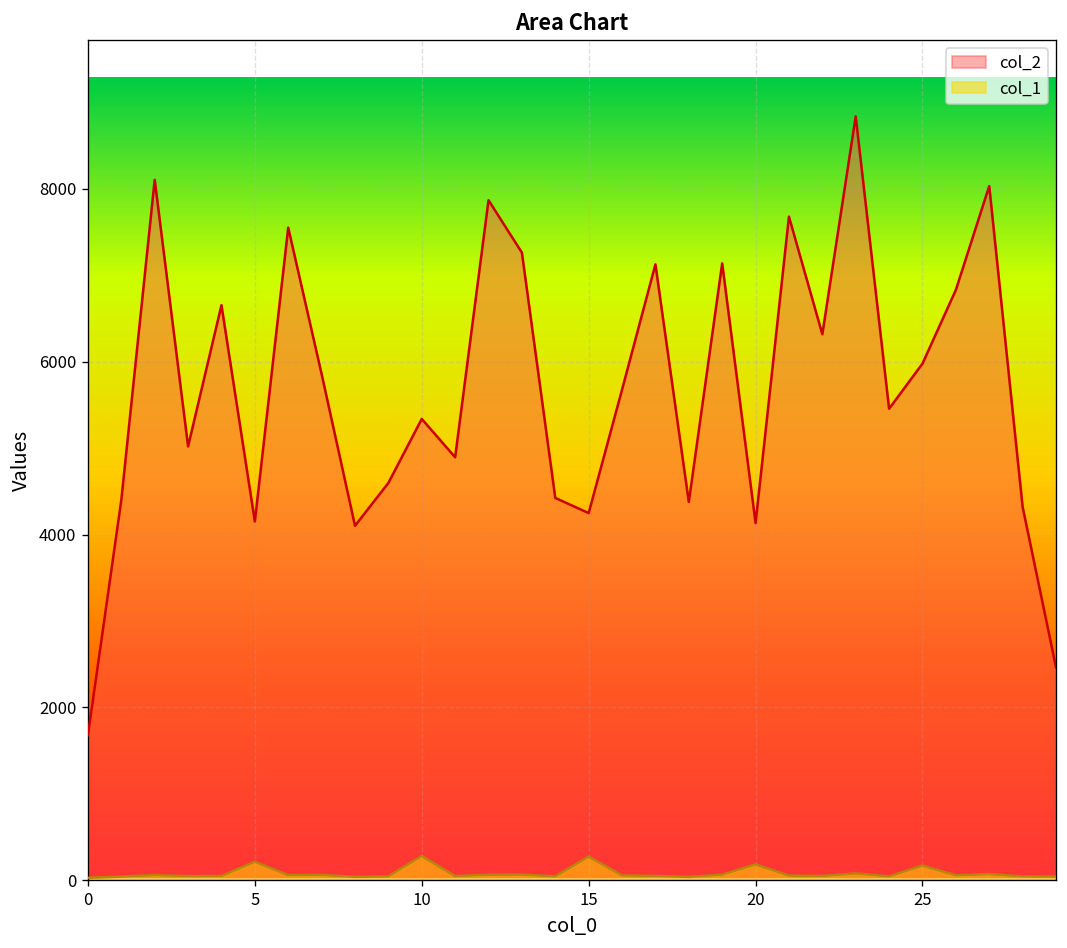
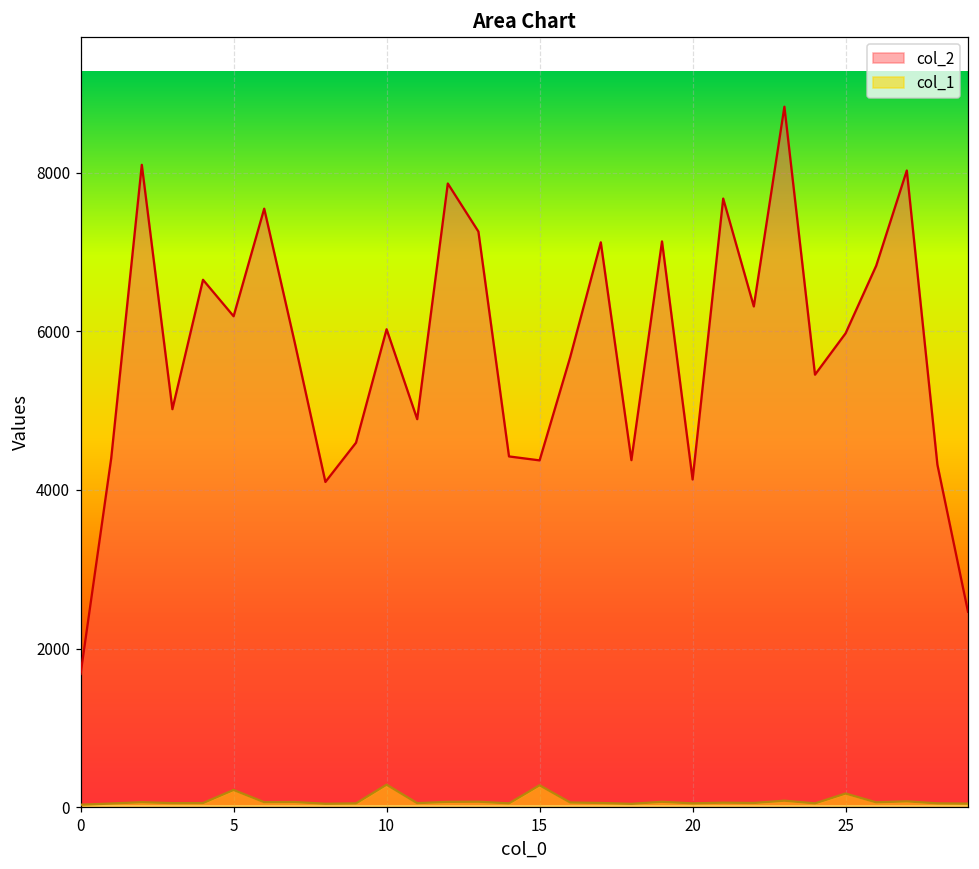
col_2, 5: 4200 -> 6200
col_2, 10: 5300 -> 6000
col_2, 15: 4200 -> 4400
col_1, 20: 200 -> 0
